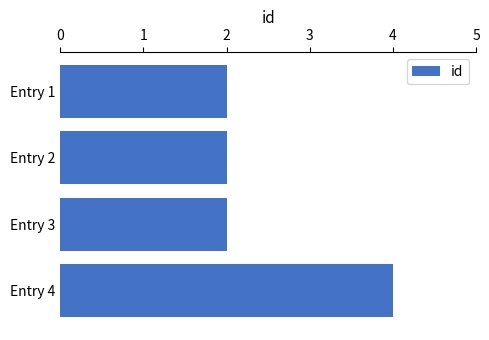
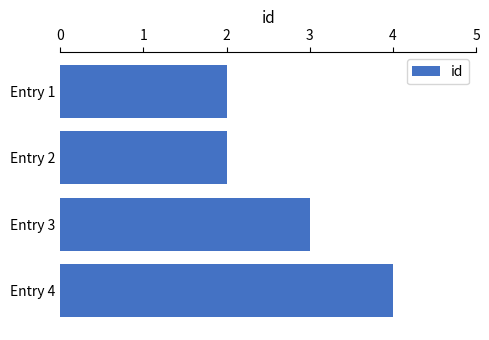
Entry 3: 2 -> 3
